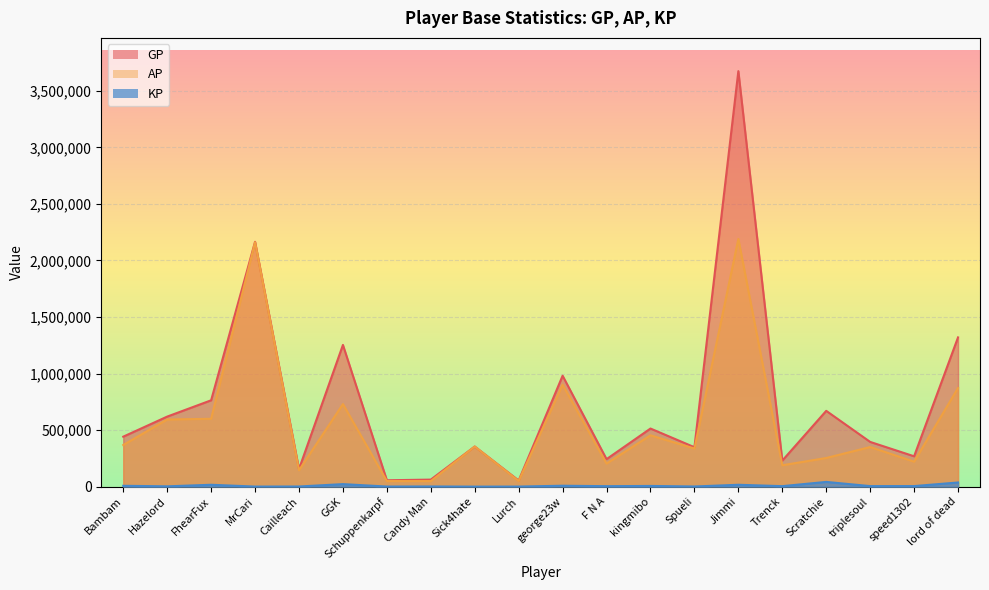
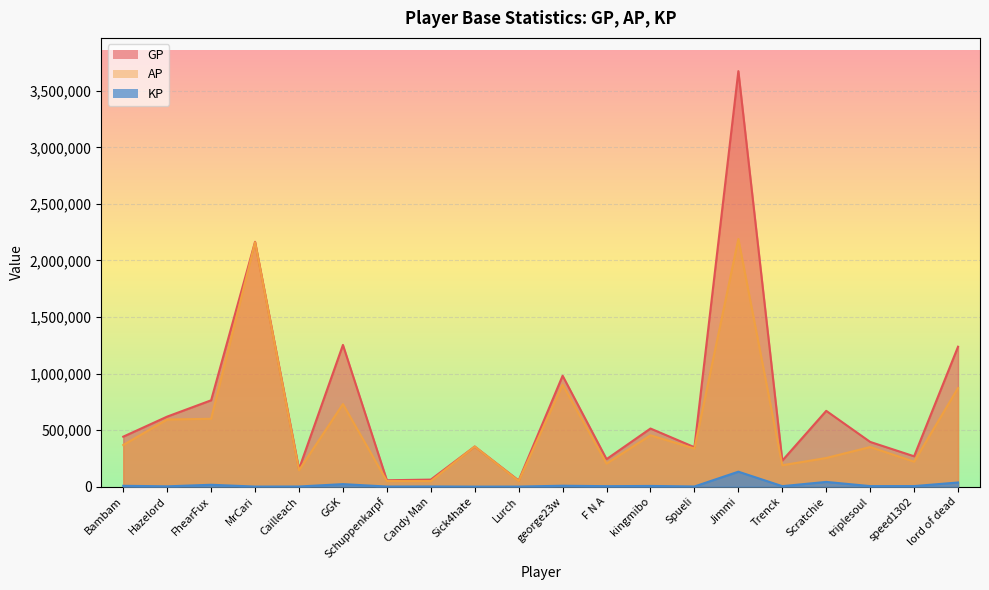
KP, Jimmi: 20,000 -> 130,000
GP, lord of dead: 1,320,000 -> 1,240,000
